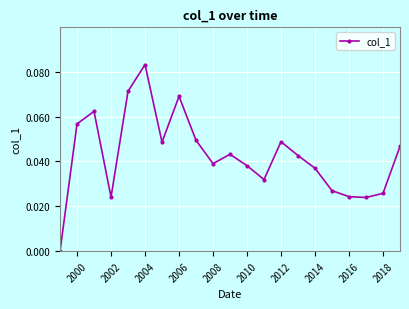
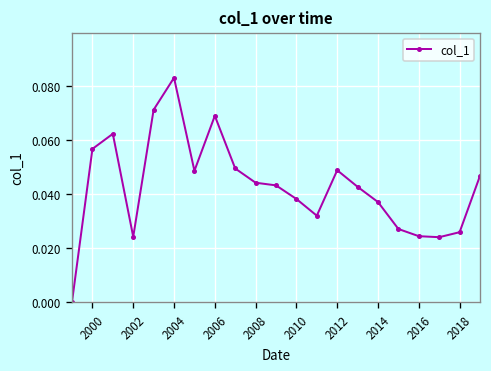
2008: 0.039 -> 0.044
